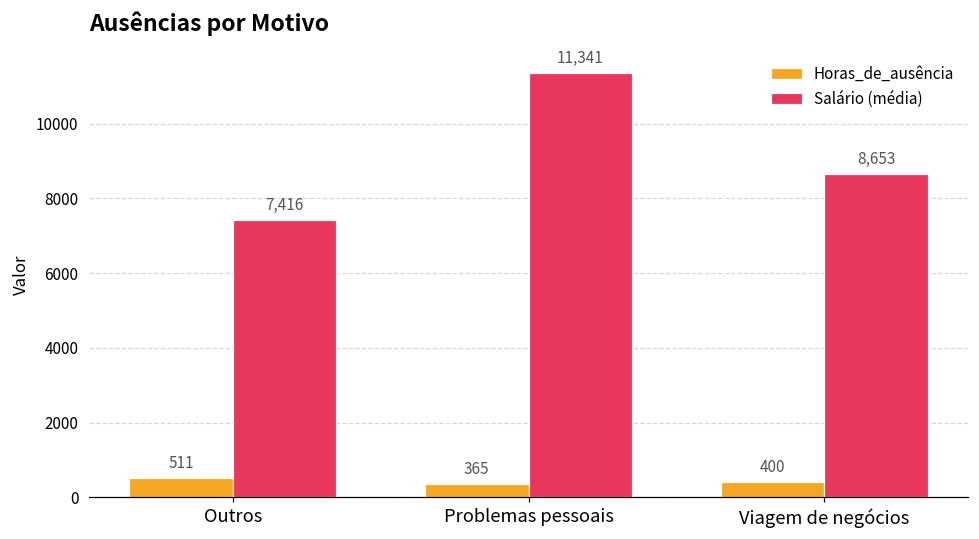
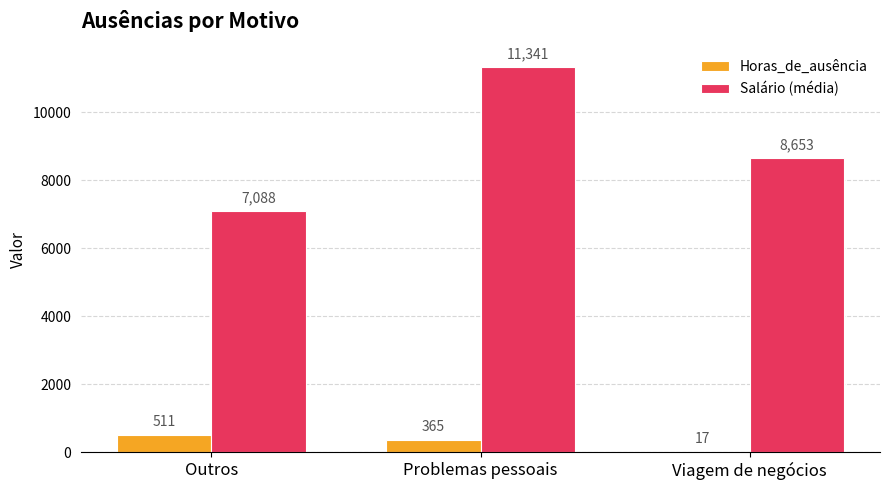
Salário (média), Outros: 7,416 -> 7,088
Horas_de_ausência, Viagem de negócios: 400 -> 17
